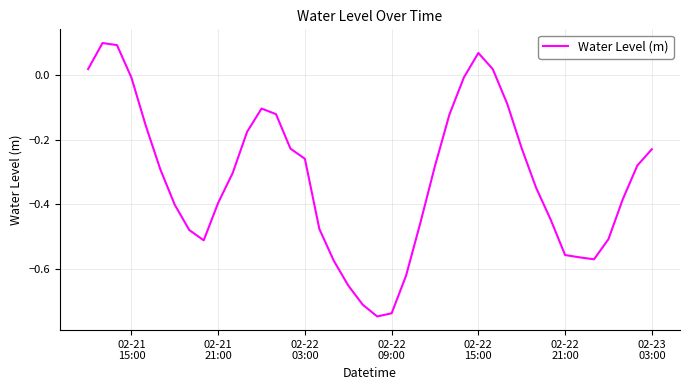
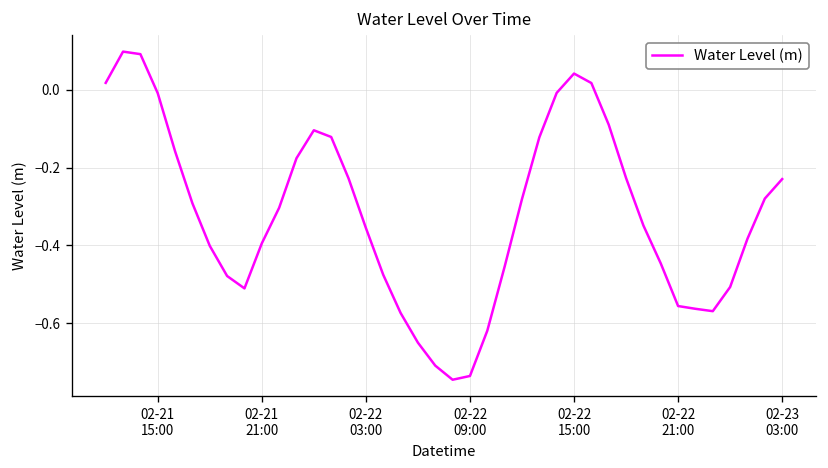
02-22 03:00: -0.26 -> -0.36
02-22 15:00: 0.07 -> 0.04
